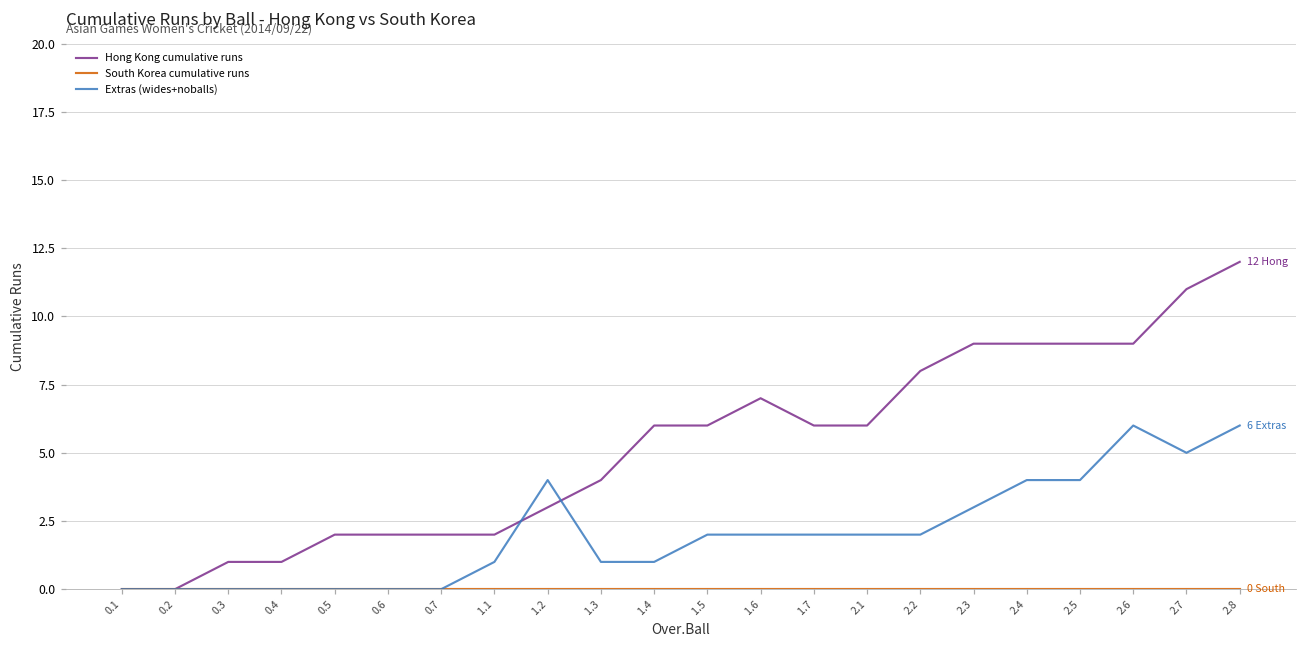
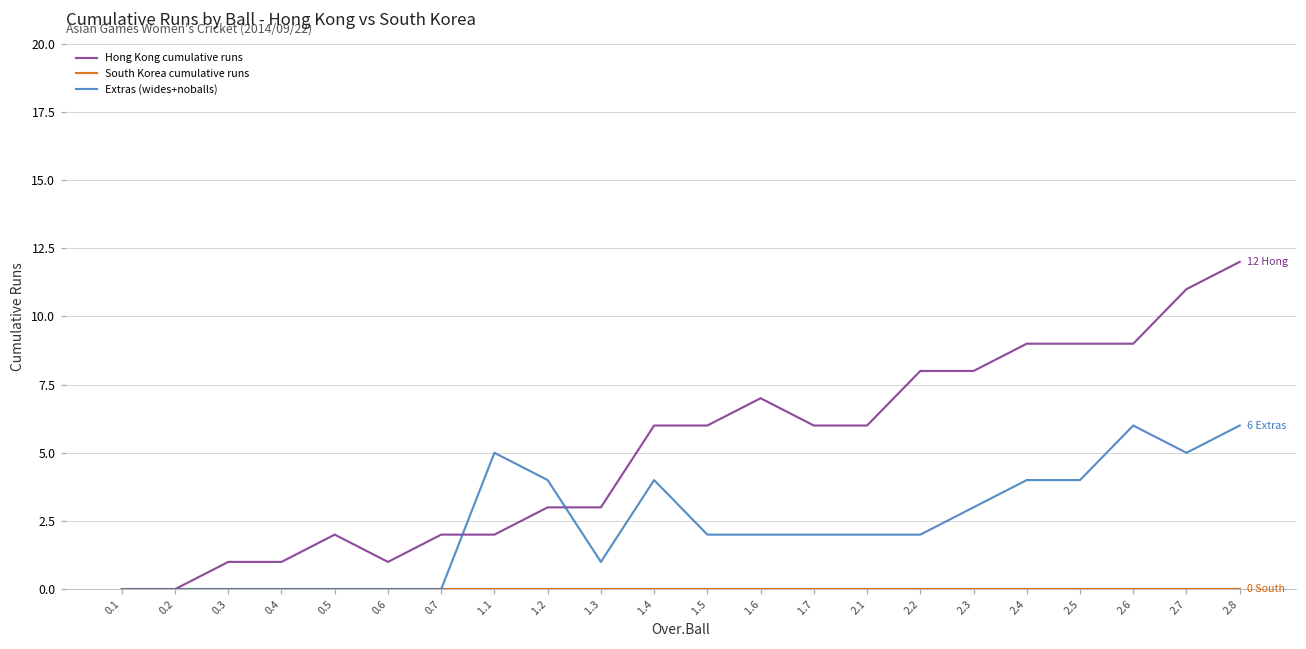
Hong Kong cumulative runs, 0.6: 2 -> 1
Extras (wides+noballs), 1.1: 1 -> 5
Hong Kong cumulative runs, 1.3: 4 -> 3
Extras (wides+noballs), 1.4: 1 -> 4
Hong Kong cumulative runs, 2.3: 9 -> 8
